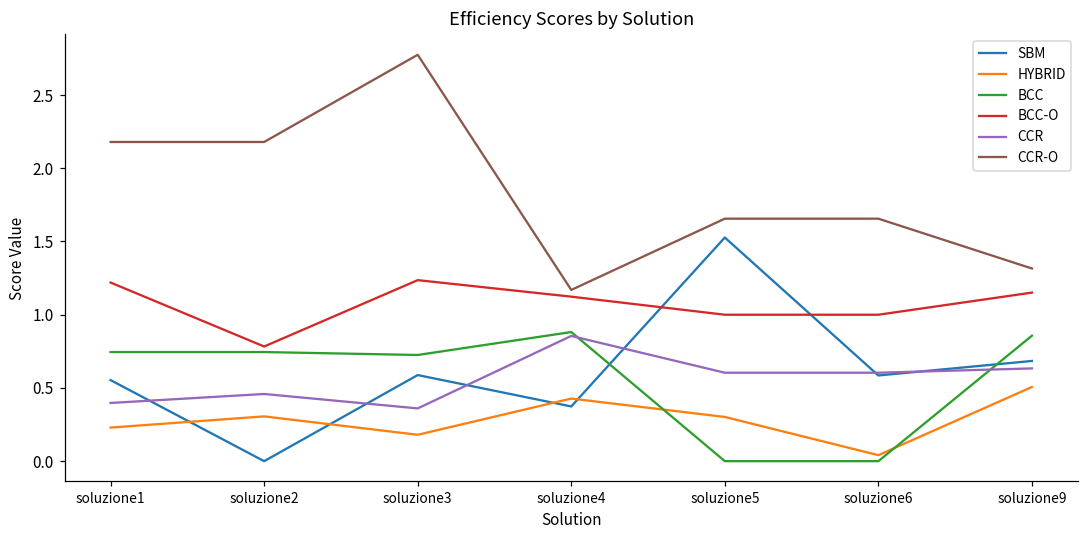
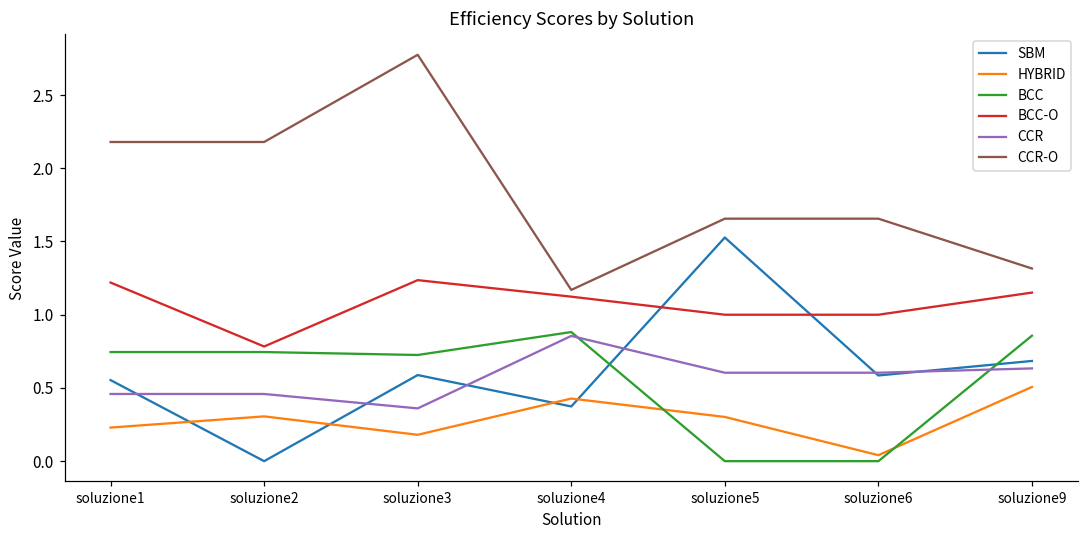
CCR, soluzione1: 0.40 -> 0.46
